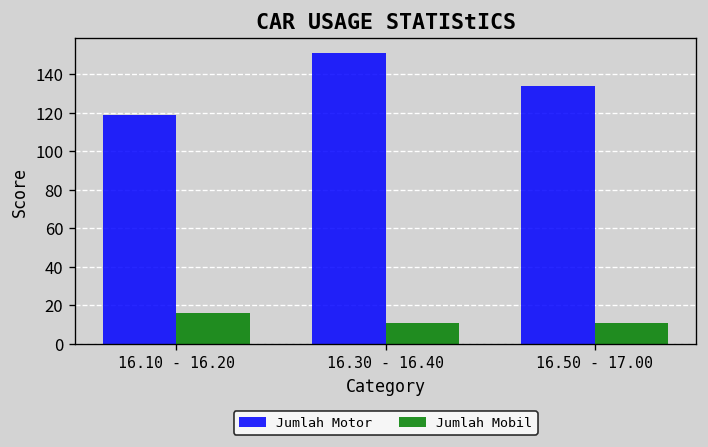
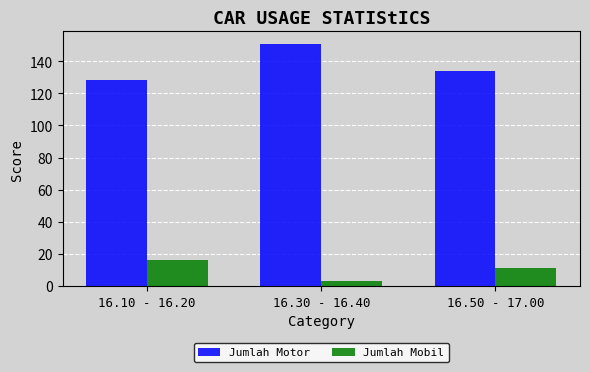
Jumlah Motor, 16.10 - 16.20: 119 -> 128
Jumlah Mobil, 16.30 - 16.40: 11 -> 3
